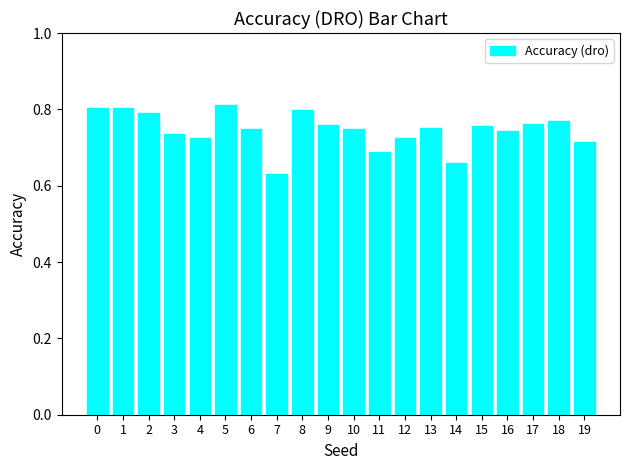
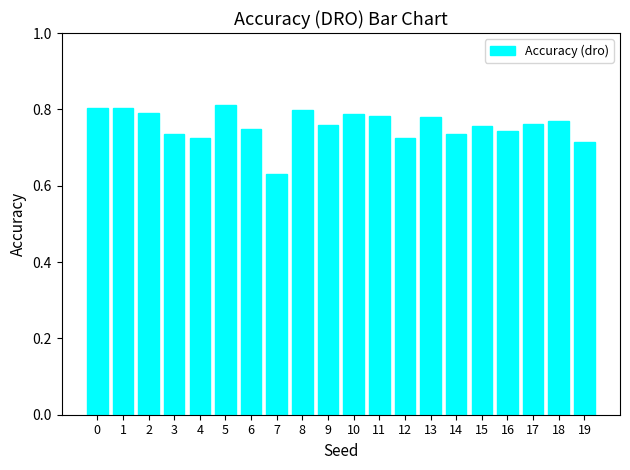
10: 0.75 -> 0.79
11: 0.69 -> 0.78
13: 0.75 -> 0.78
14: 0.66 -> 0.74
